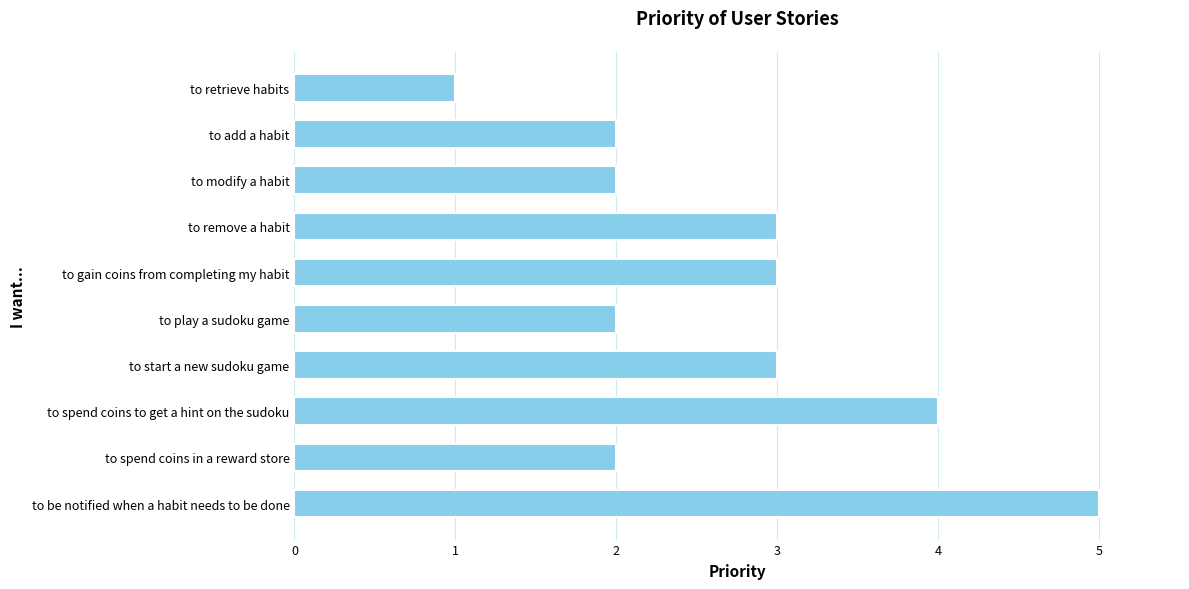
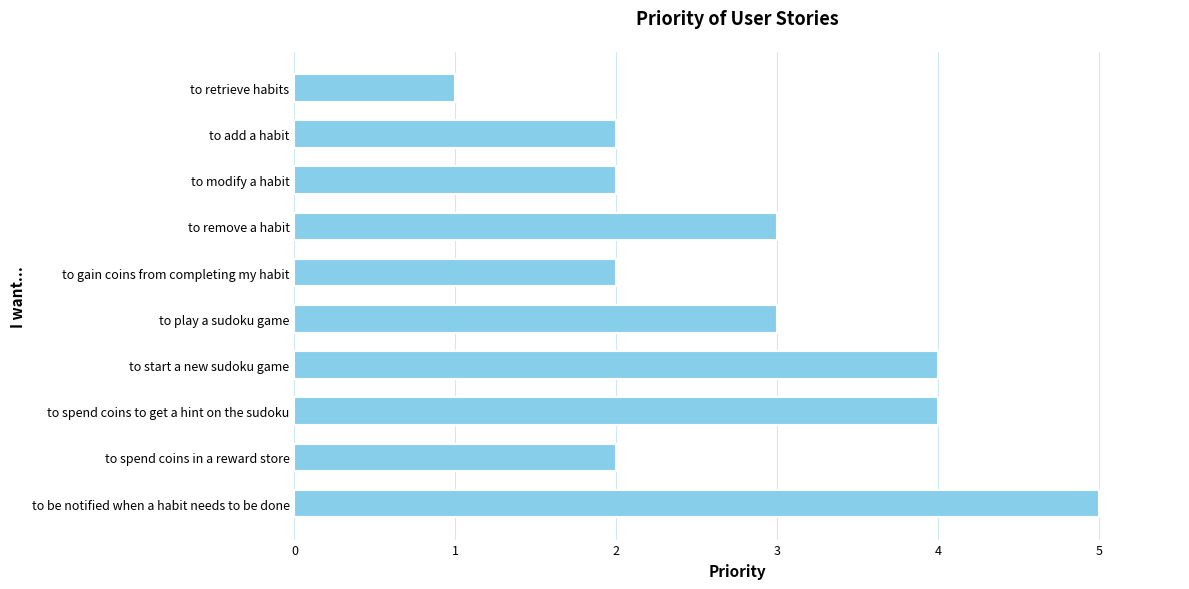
to gain coins from completing my habit: 3 -> 2
to play a sudoku game: 2 -> 3
to start a new sudoku game: 3 -> 4
